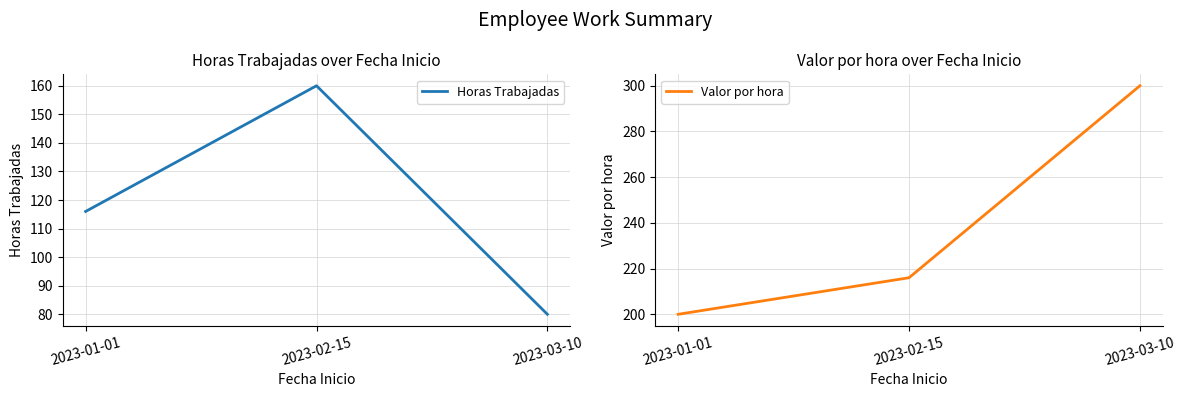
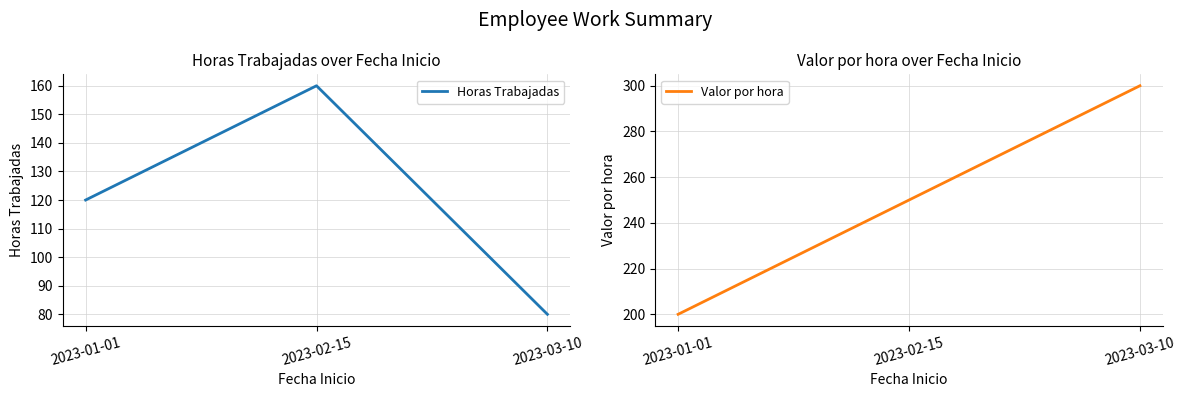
Horas Trabajadas over Fecha Inicio, 2023-01-01: 116 -> 120
Valor por hora over Fecha Inicio, 2023-02-15: 216 -> 250
